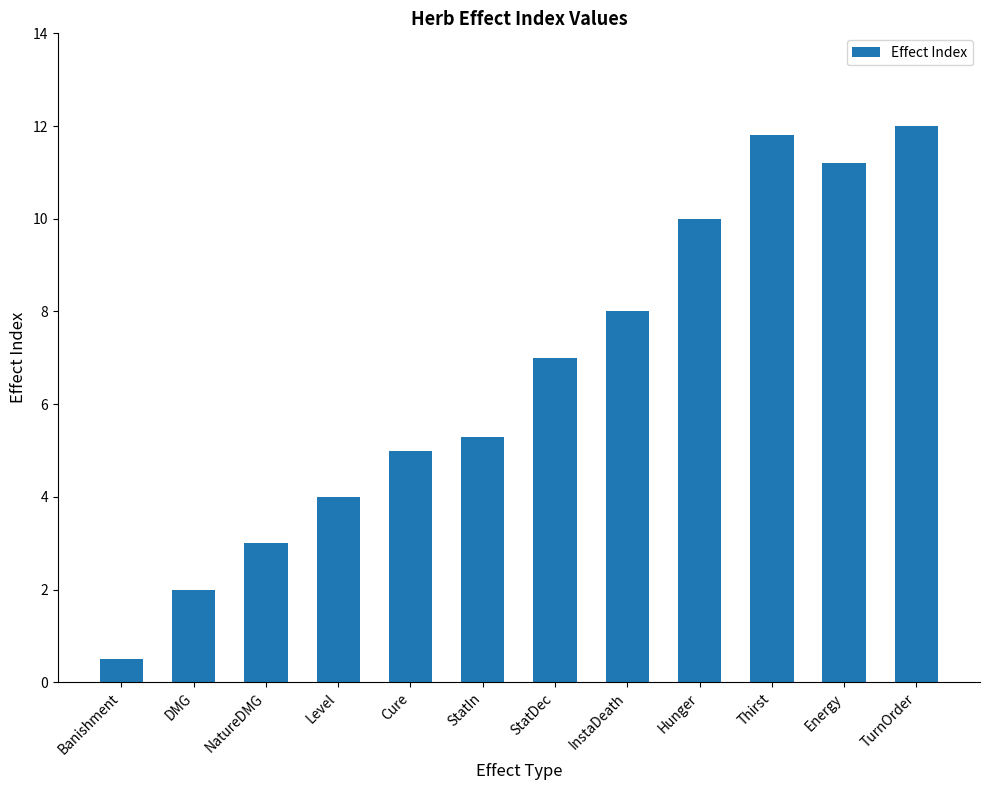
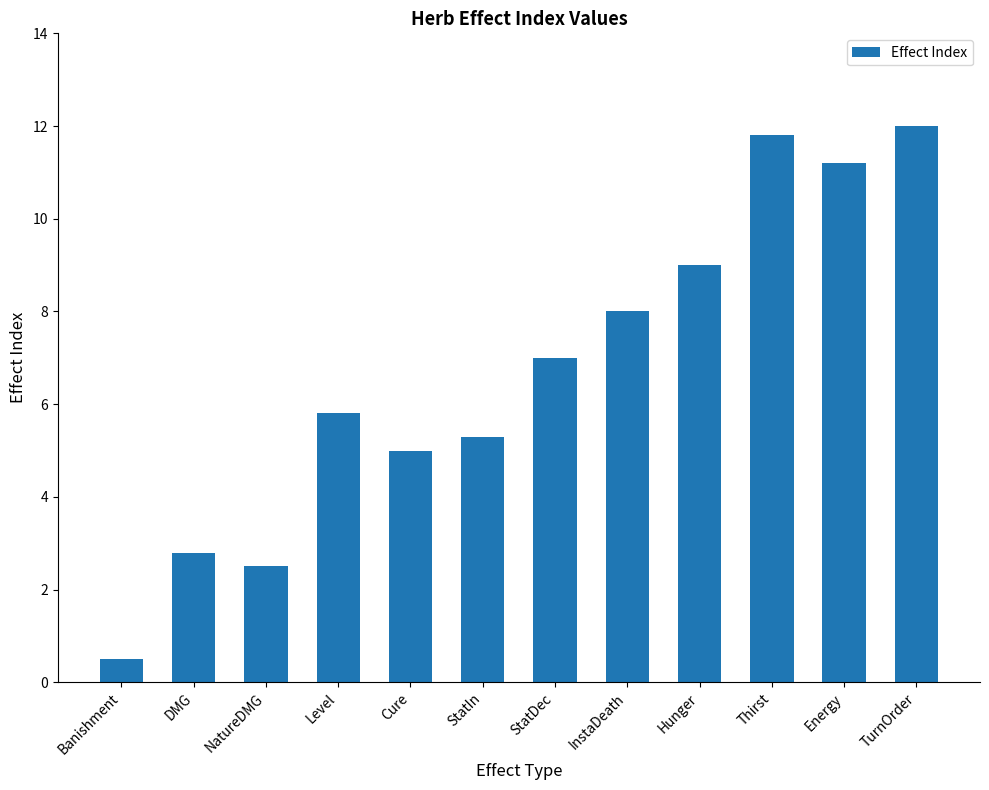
DMG: 2.0 -> 2.8
NatureDMG: 3.0 -> 2.5
Level: 4.0 -> 5.8
Hunger: 10 -> 9
